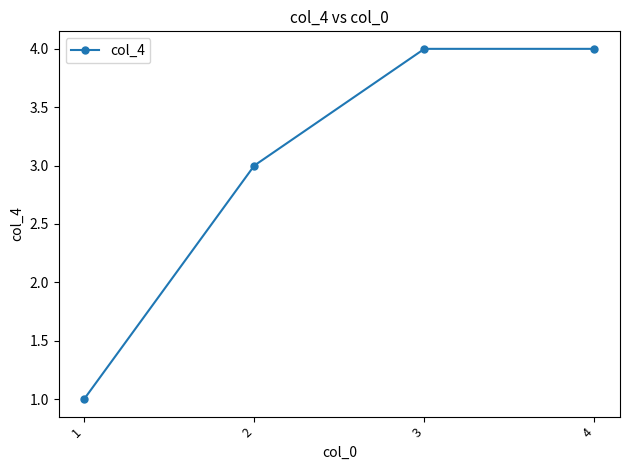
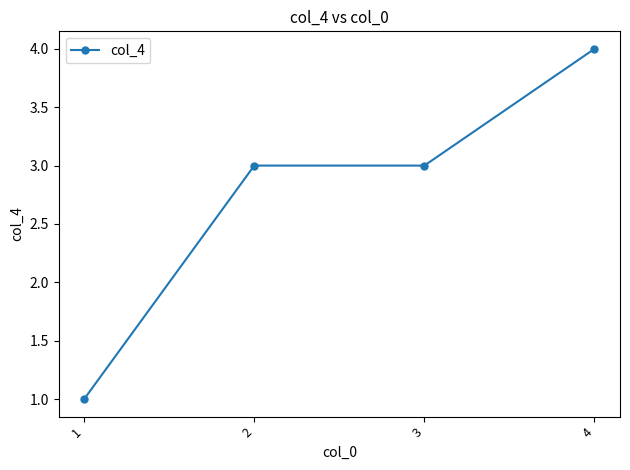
3: 4 -> 3
